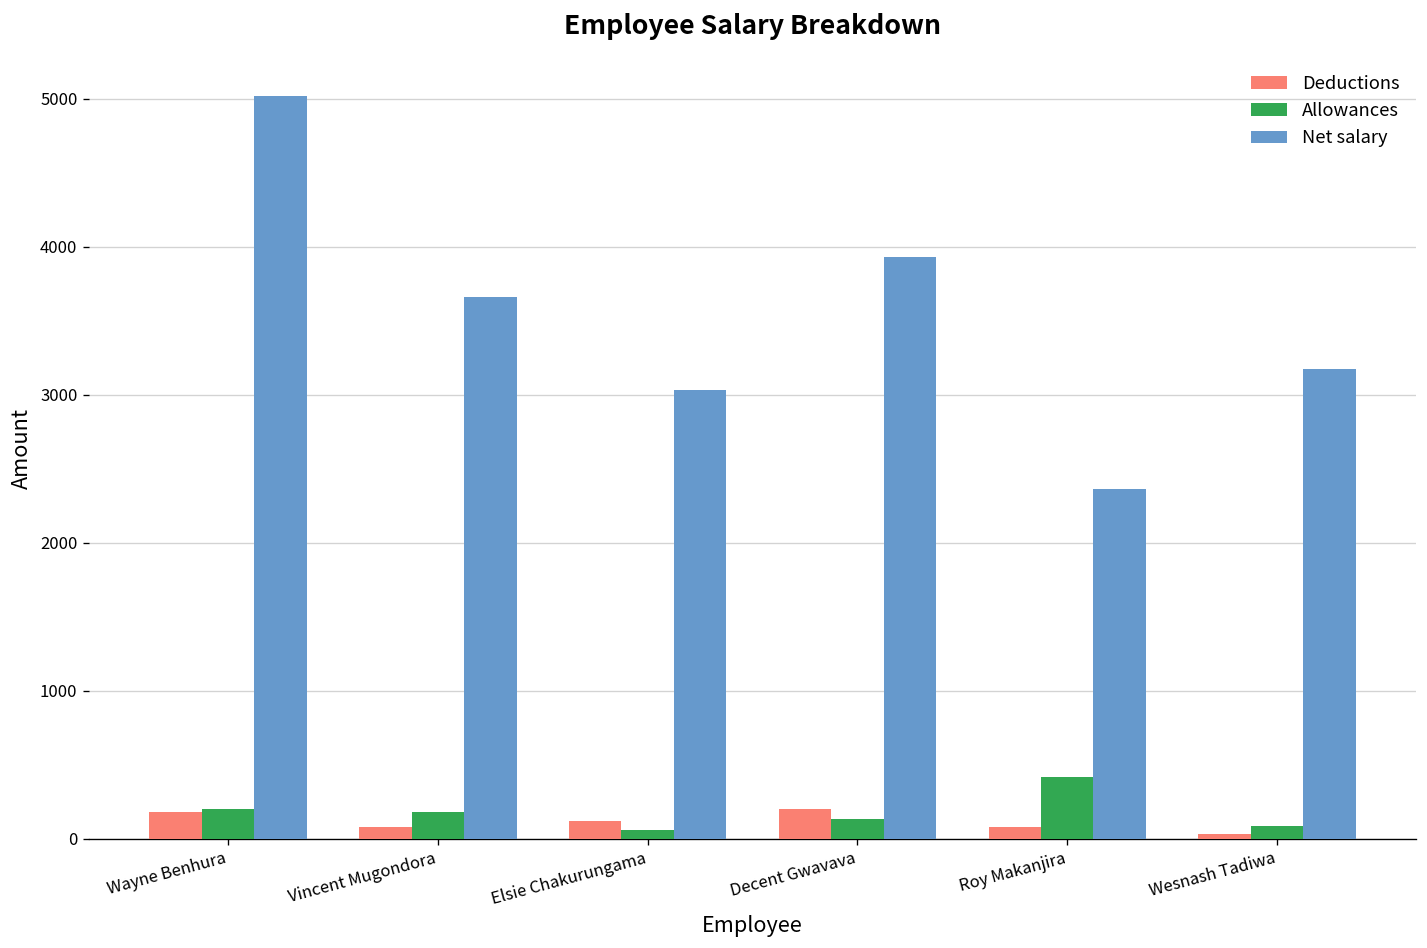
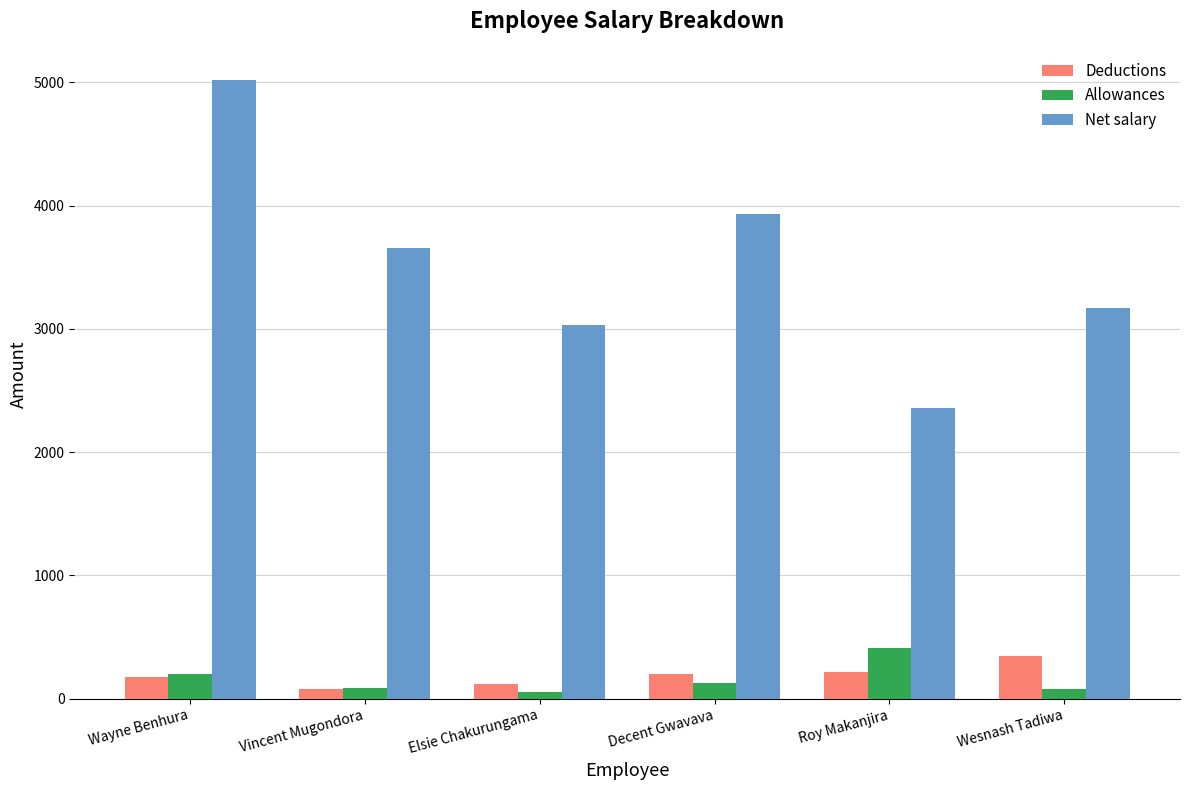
Allowances, Vincent Mugondora: 180 -> 90
Deductions, Roy Makanjira: 80 -> 220
Deductions, Wesnash Tadiwa: 30 -> 350
